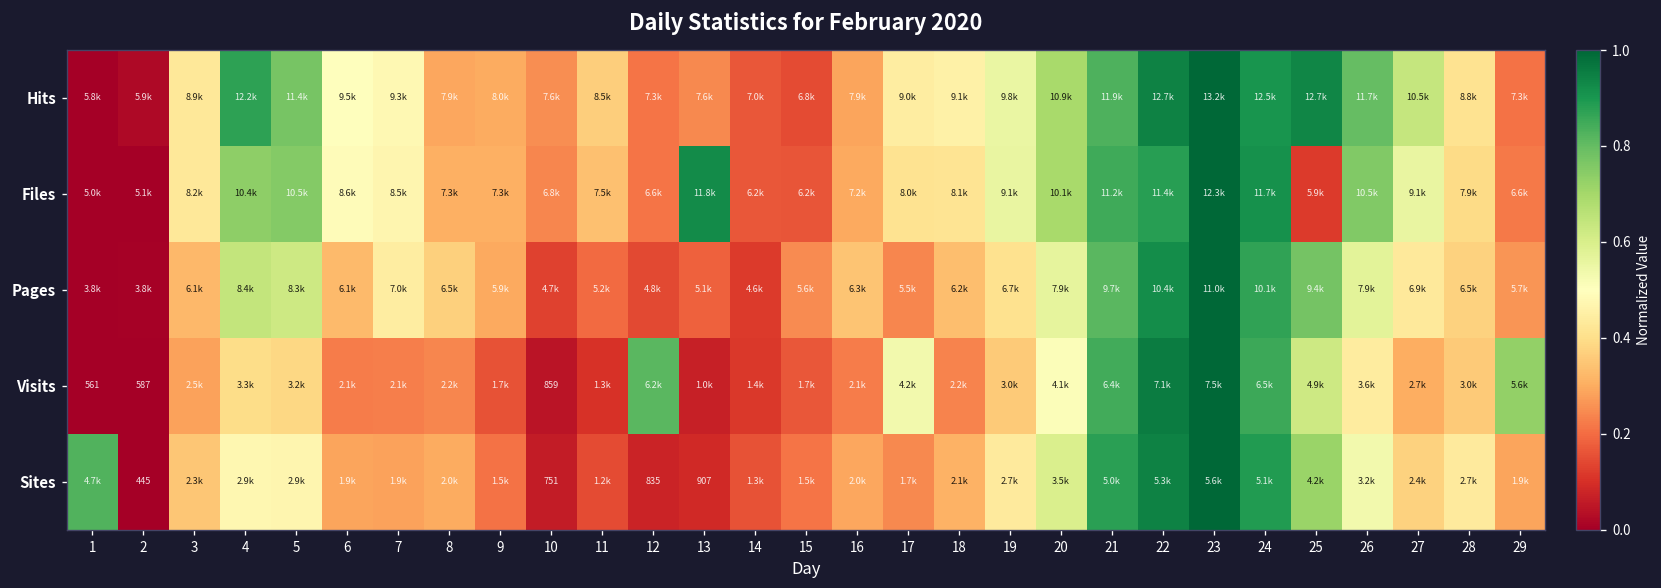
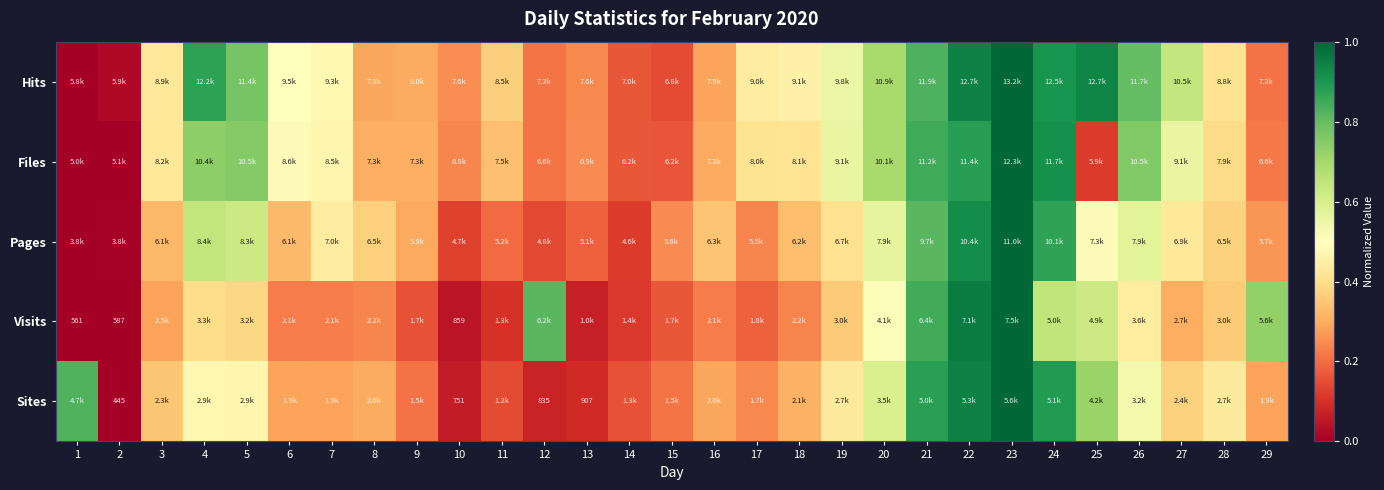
Files, 13: 11.8k -> 6.9k
Pages, 25: 9.4k -> 7.3k
Visits, 17: 4.2k -> 1.8k
Visits, 24: 6.5k -> 5.0k
